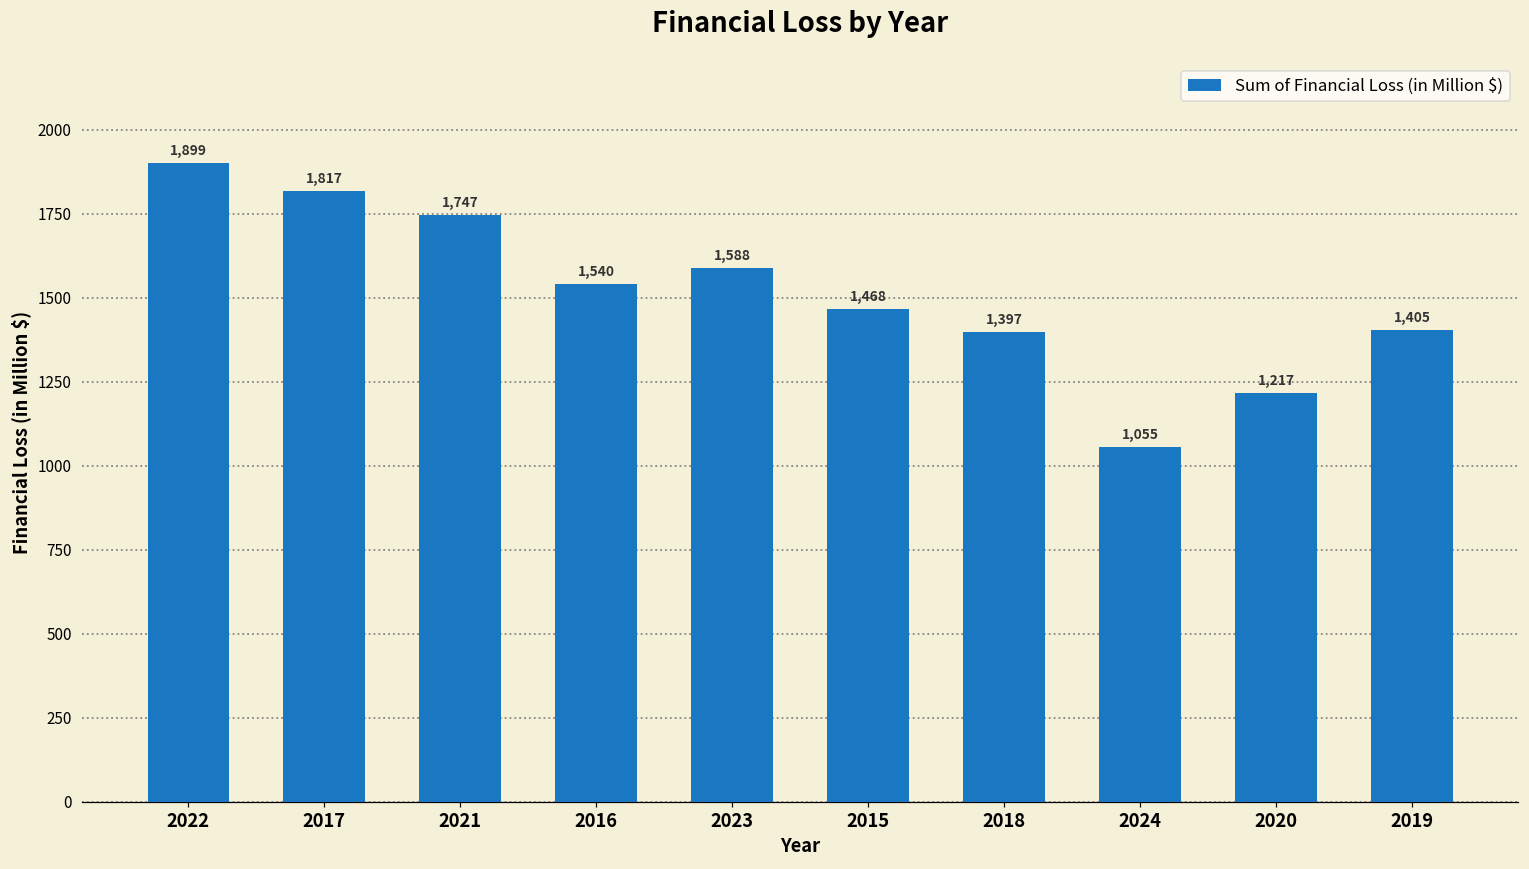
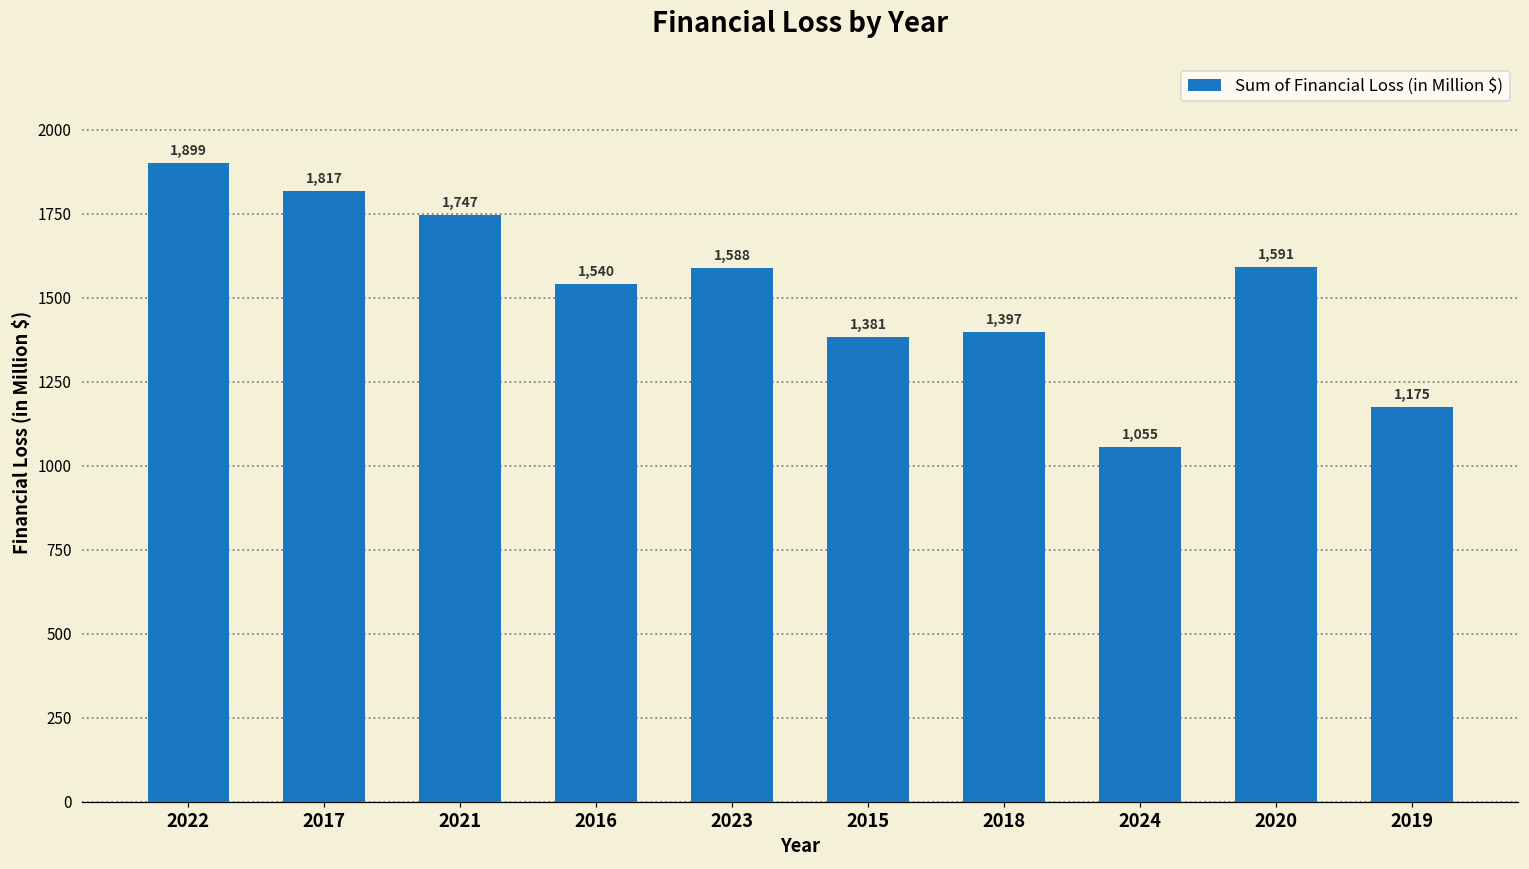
2015: 1,468 -> 1,381
2020: 1,217 -> 1,591
2019: 1,405 -> 1,175
